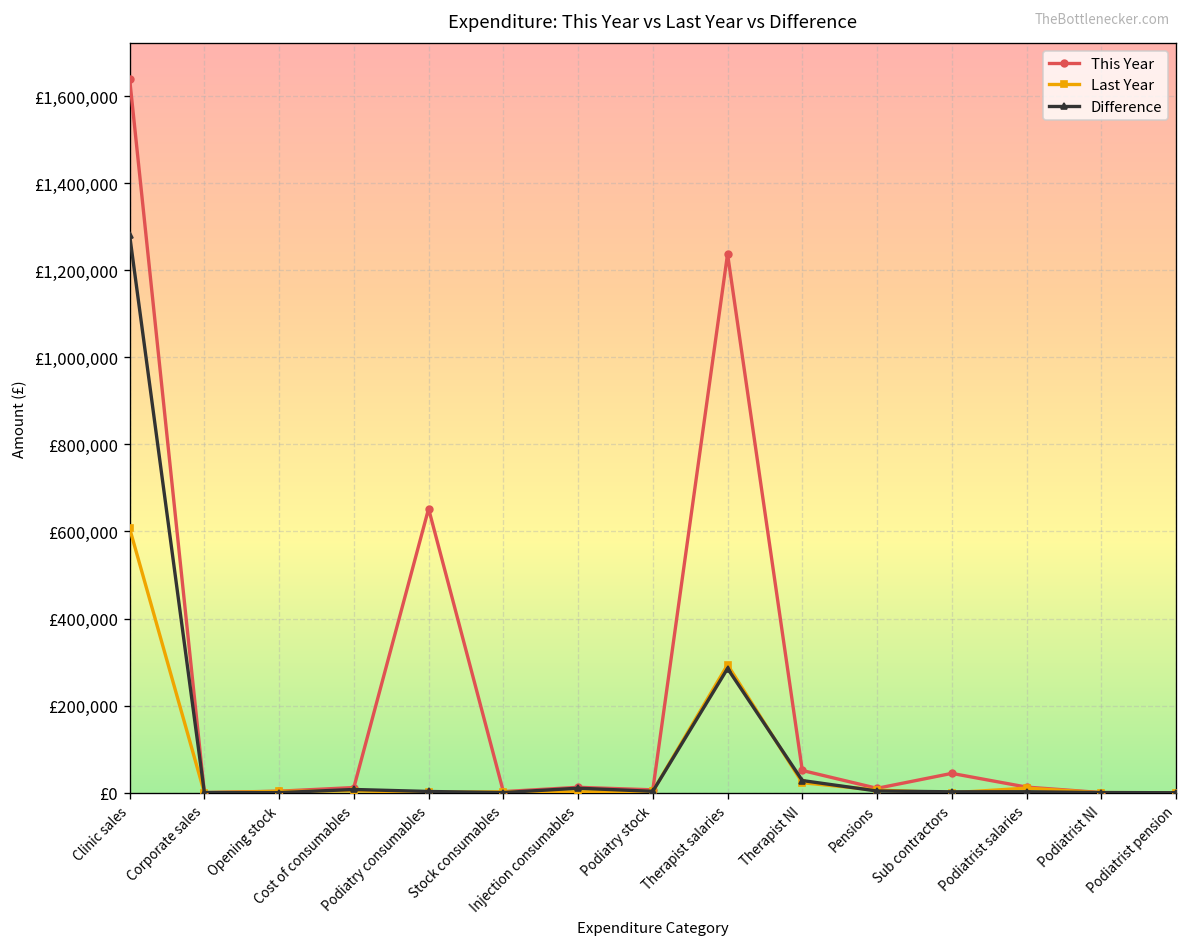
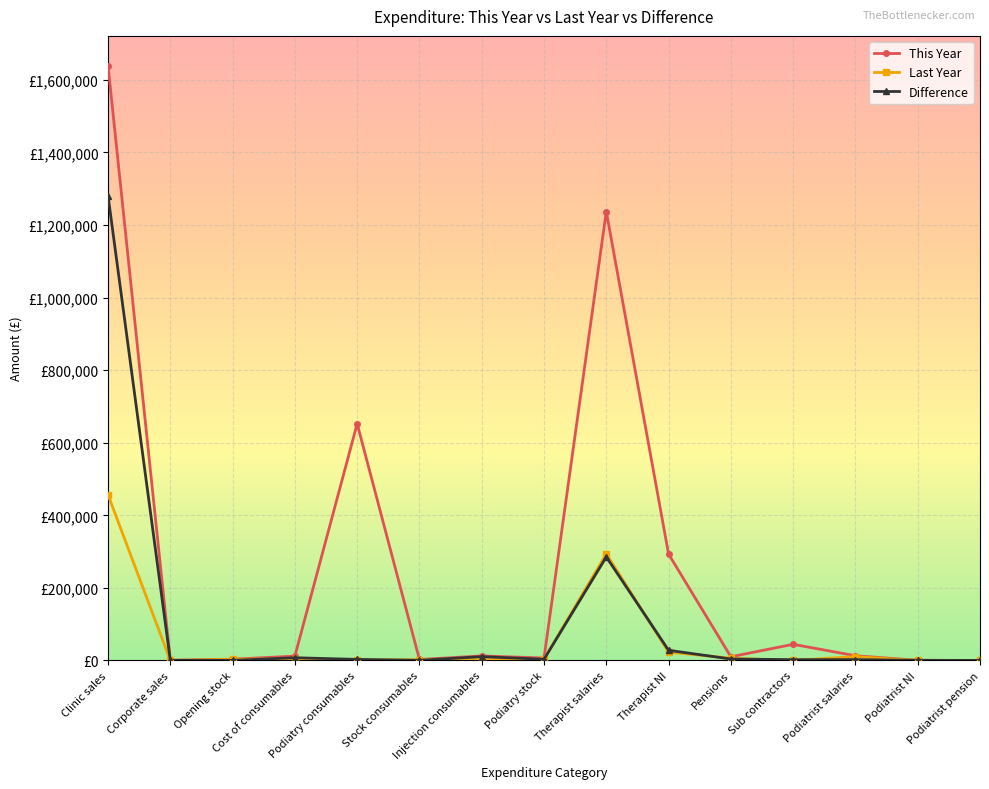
Last Year, Clinic sales: £610,000 -> £460,000
This Year, Therapist NI: £50,000 -> £290,000
